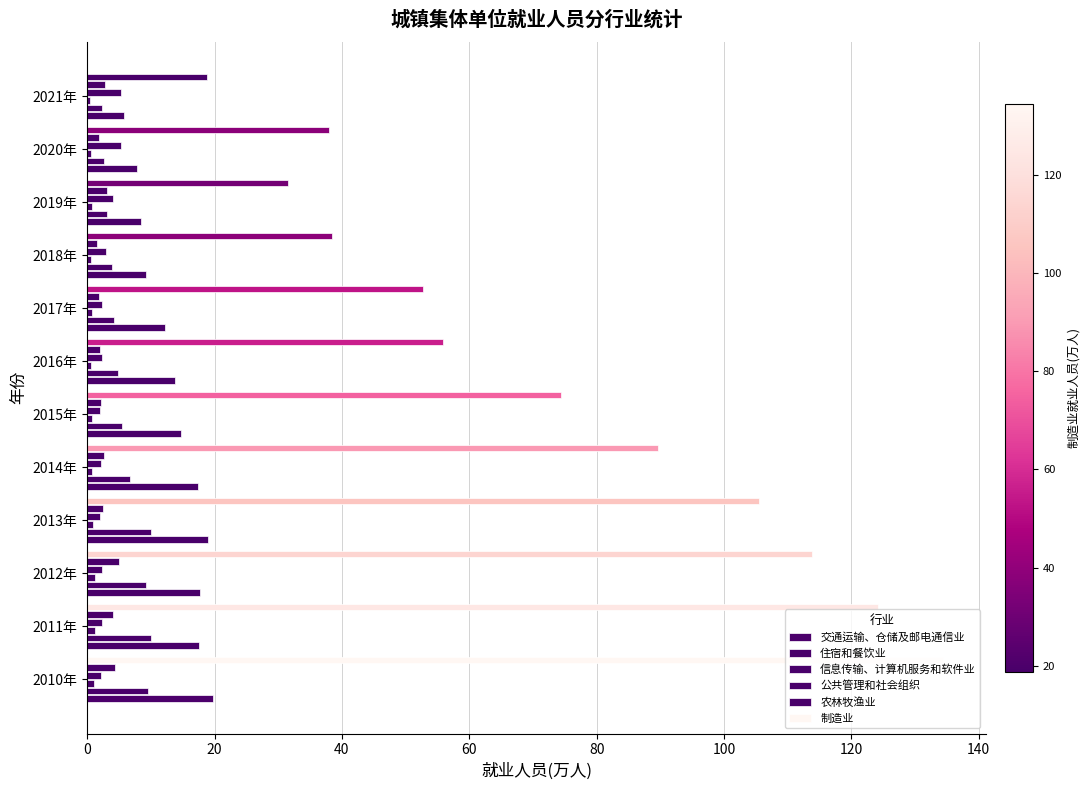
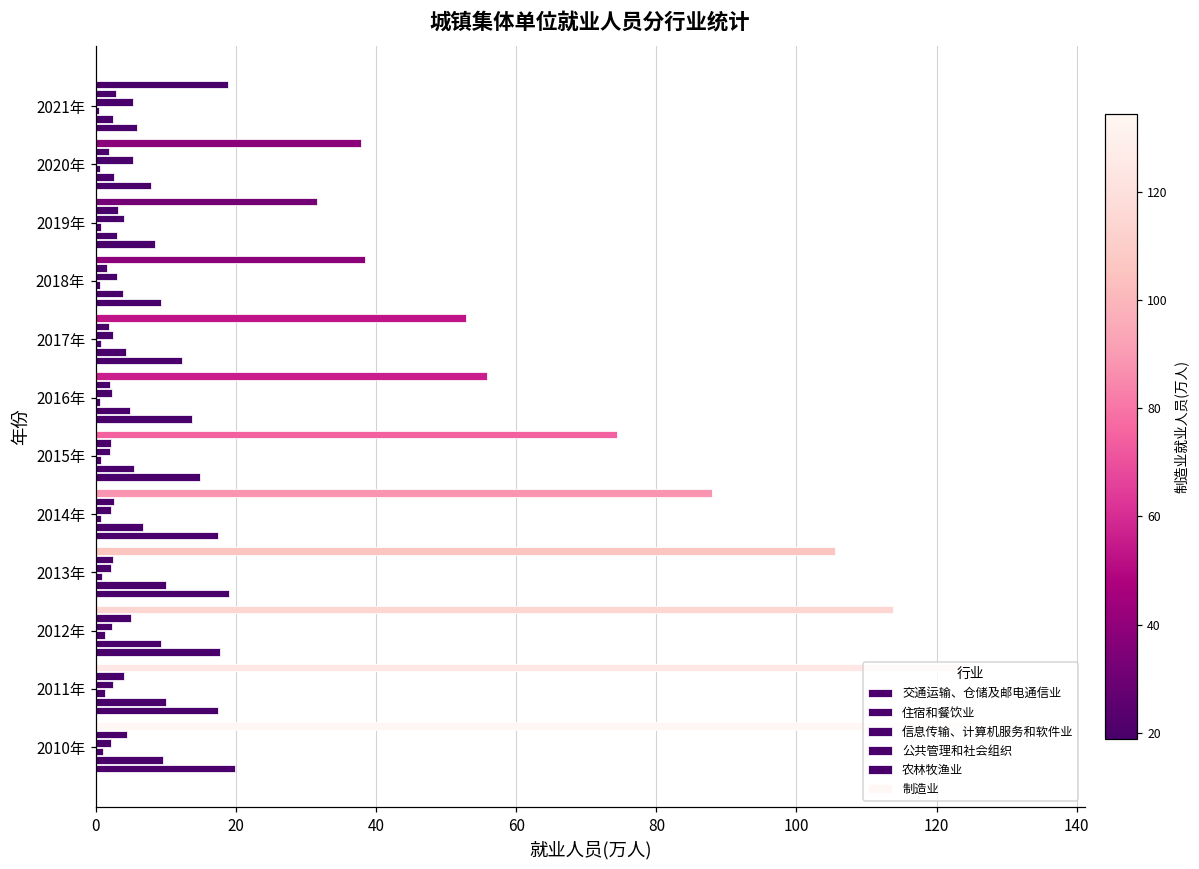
制造业, 2014年: 90 -> 88
